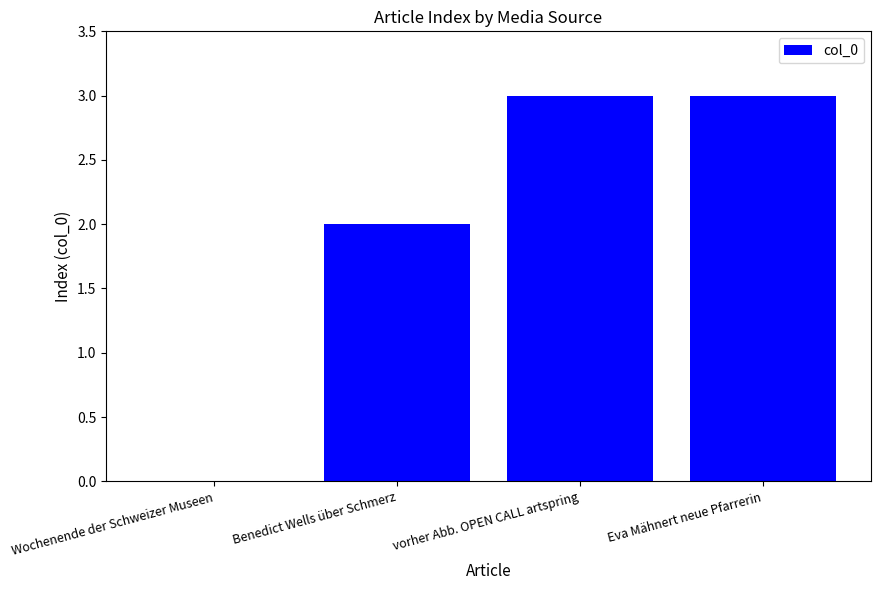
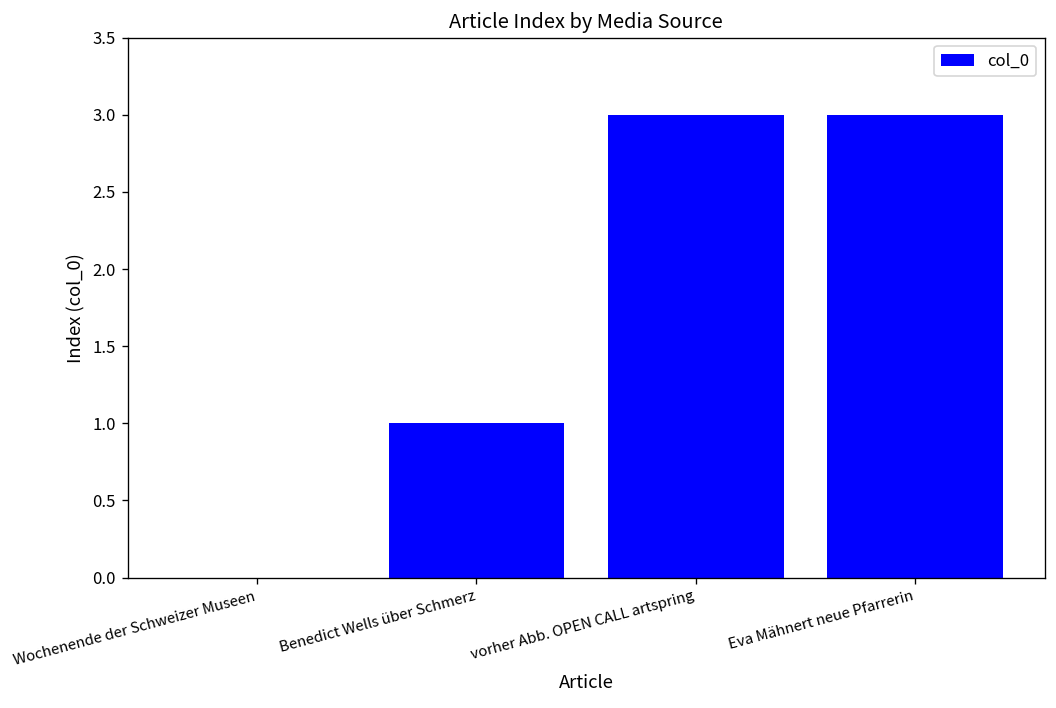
Benedict Wells über Schmerz: 2 -> 1
